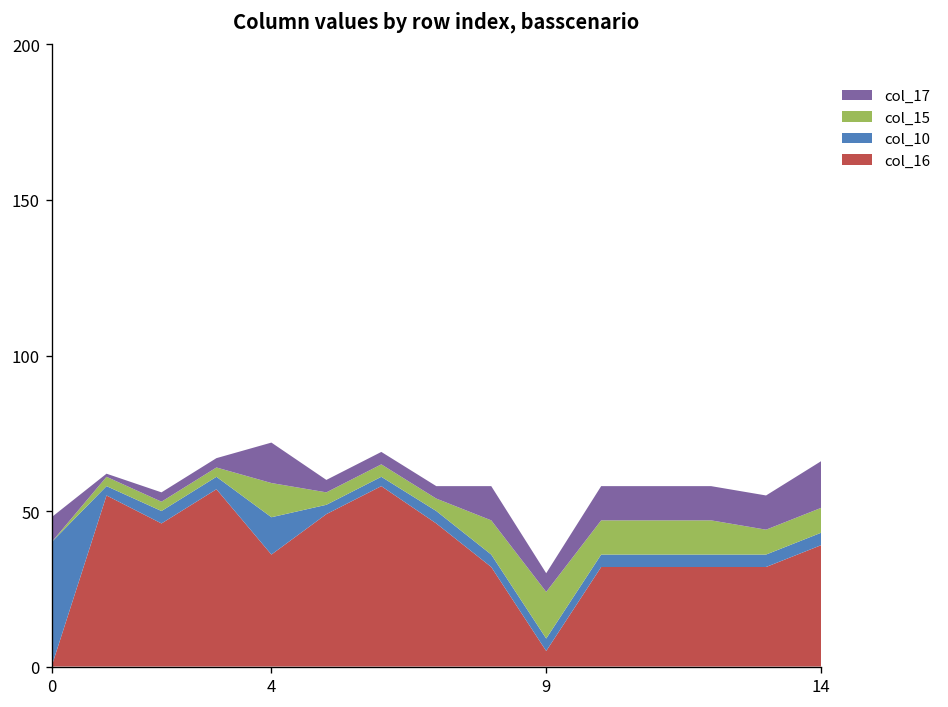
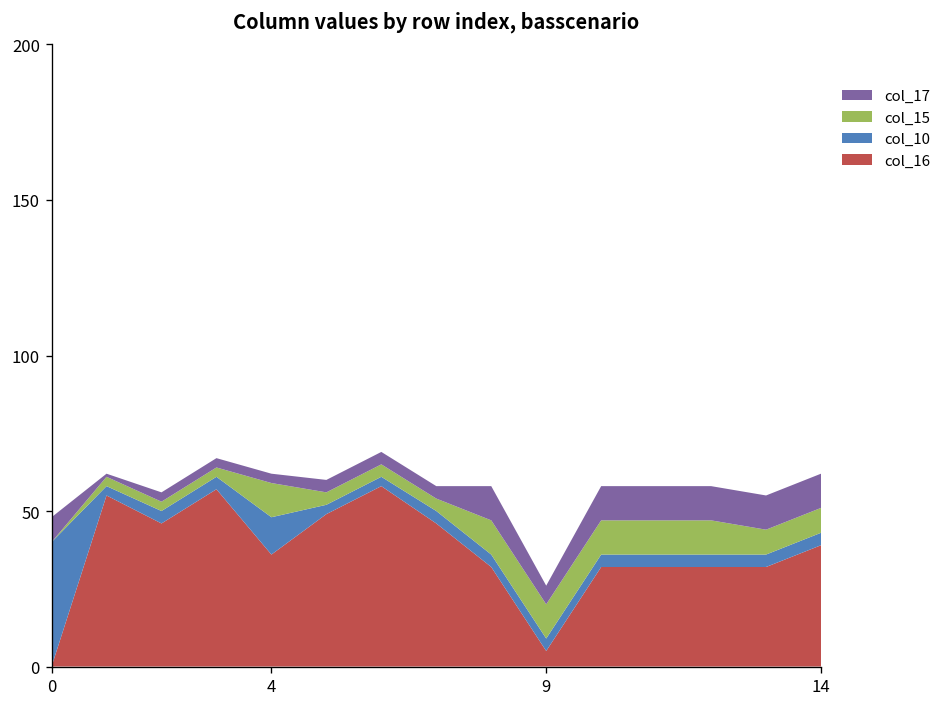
col_17, 4: 13 -> 3
col_15, 9: 15 -> 11
col_17, 14: 15 -> 11
